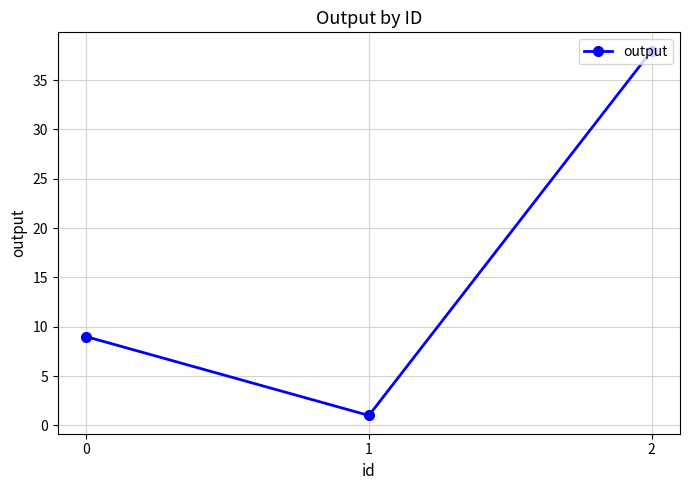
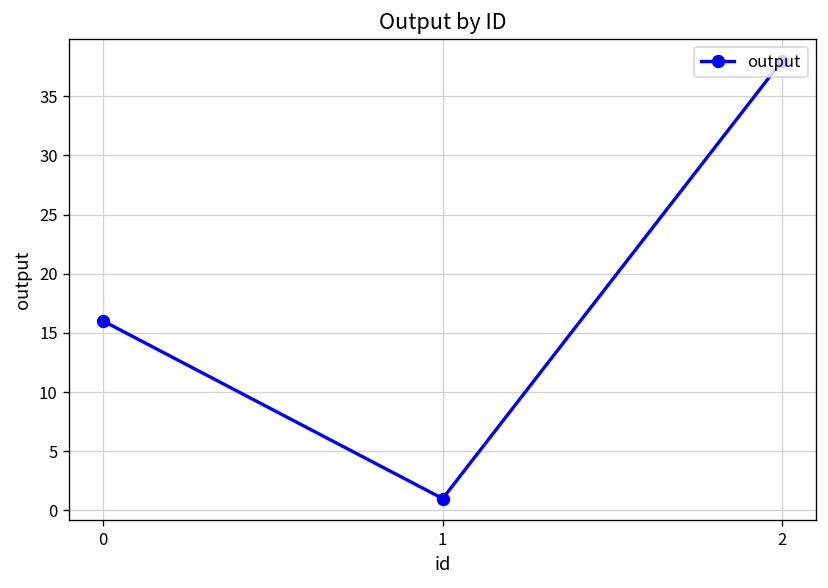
0: 9 -> 16
